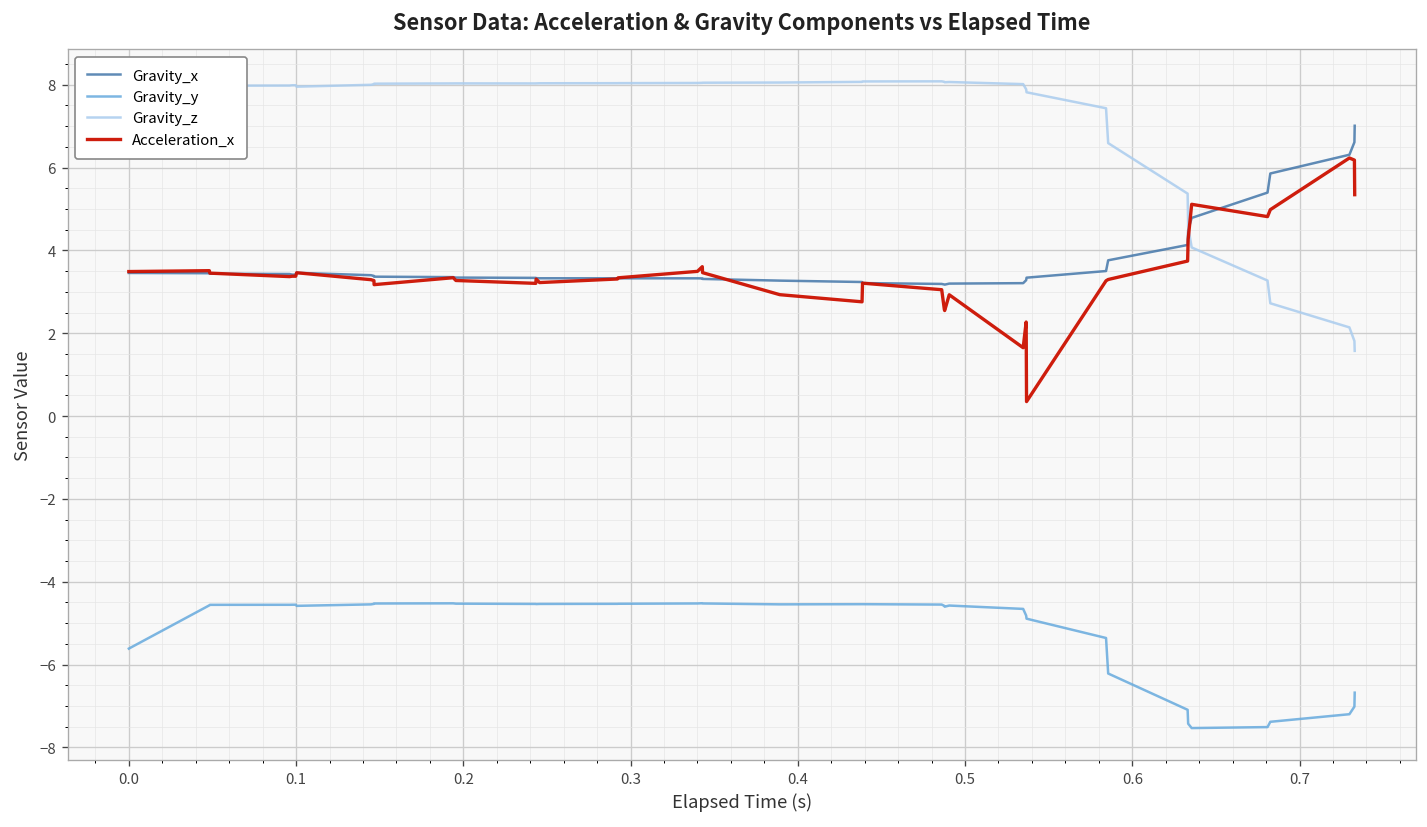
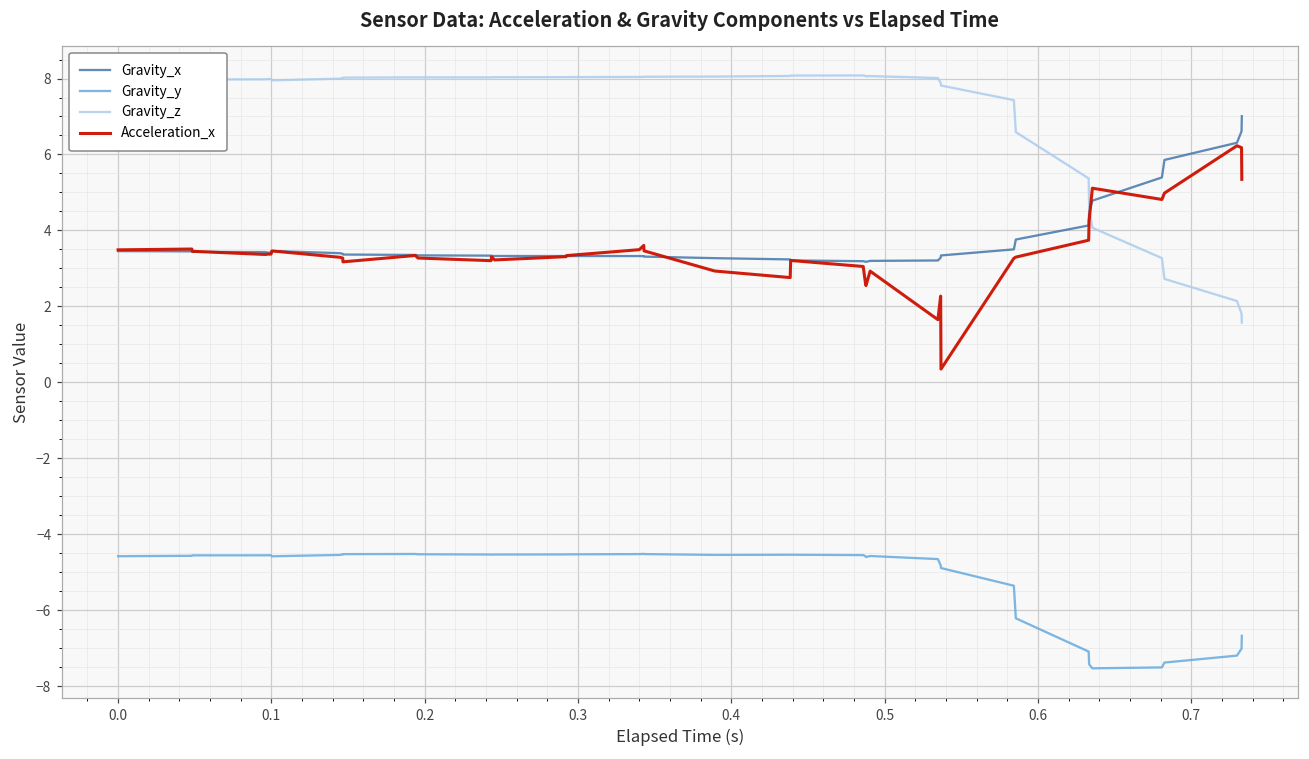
Gravity_y, 0.0: -5.6 -> -4.6
